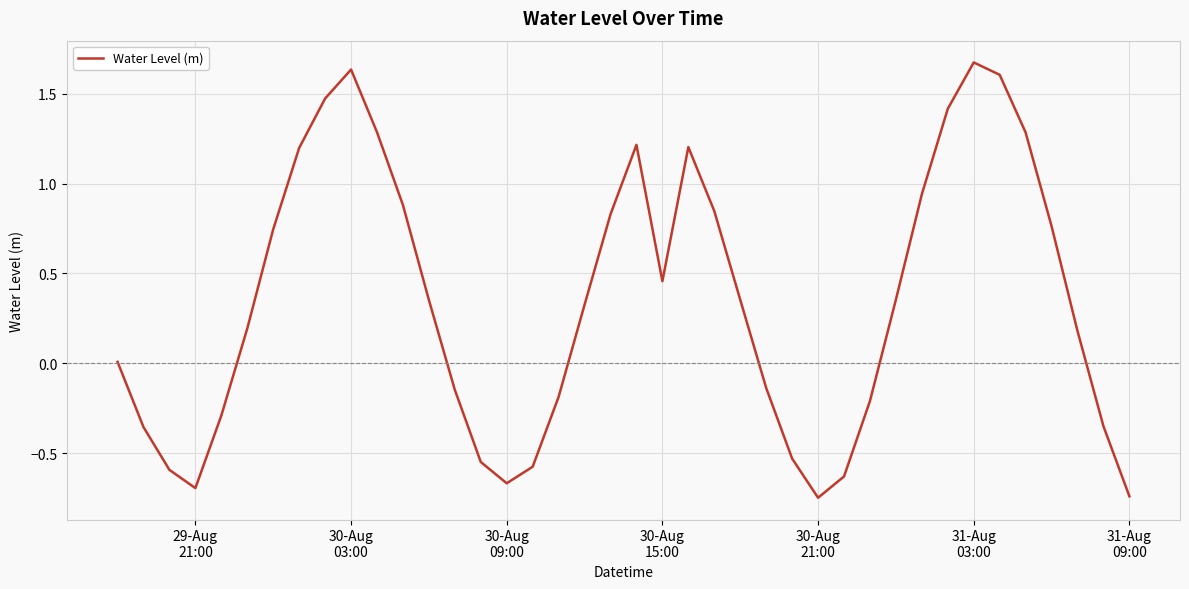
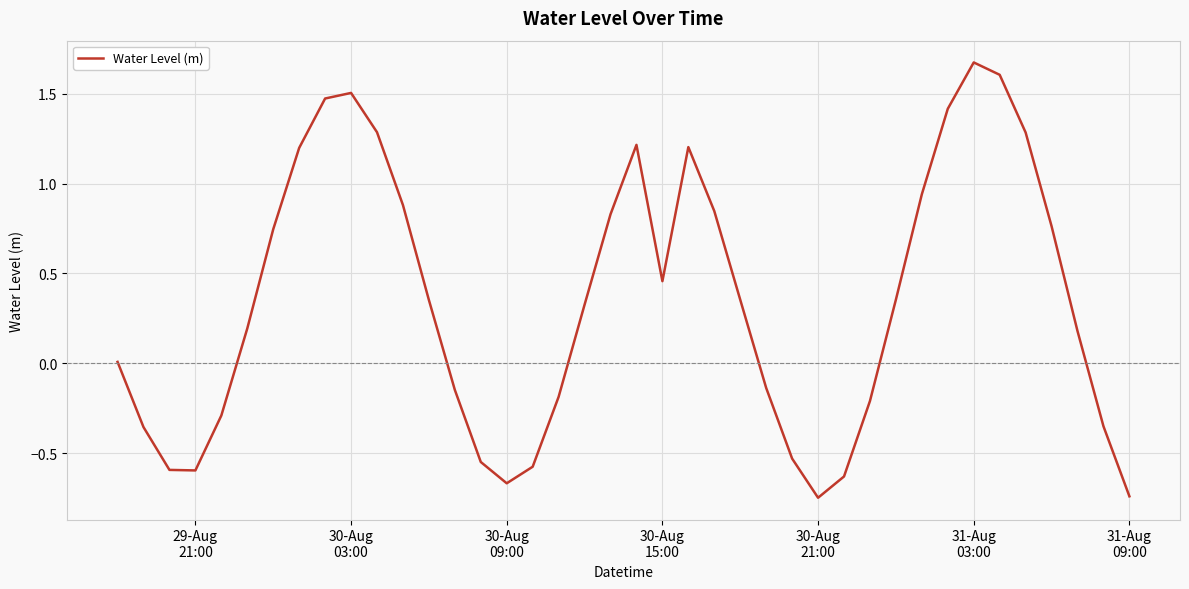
29-Aug 21:00: -0.69 -> -0.60
30-Aug 03:00: 1.63 -> 1.50
